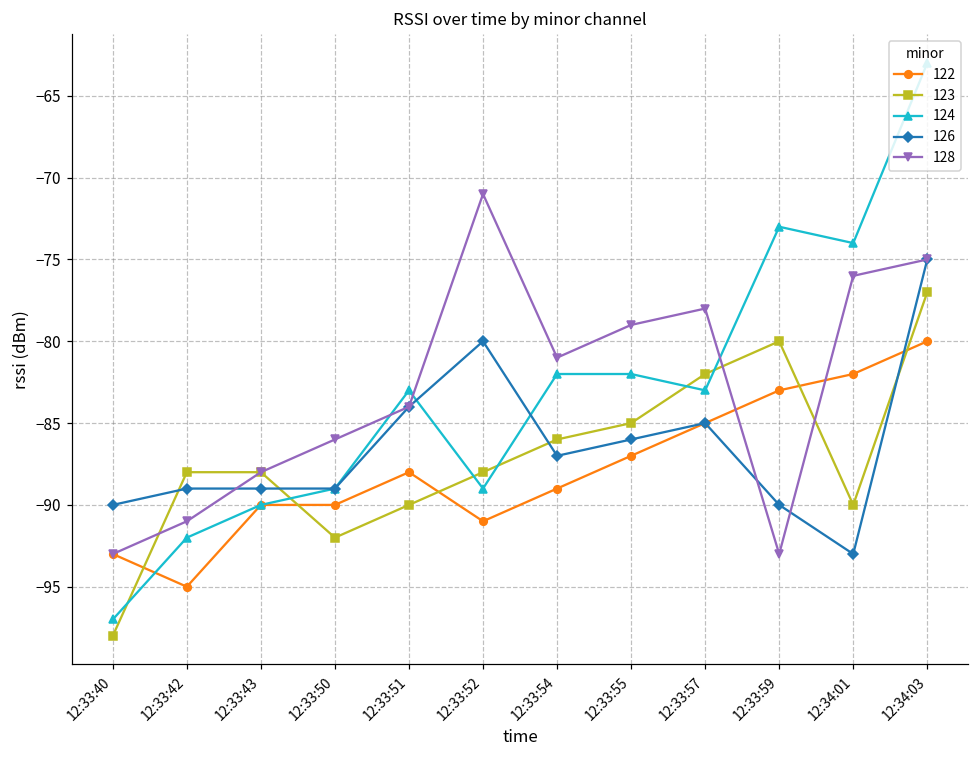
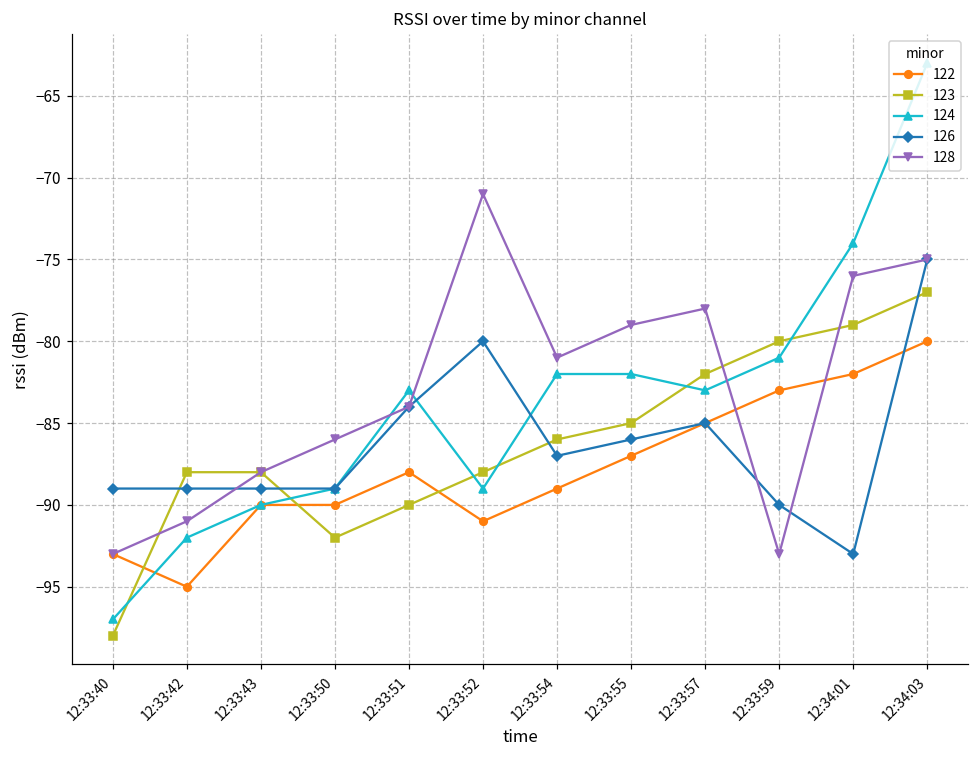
126, 12:33:40: -90 -> -89
124, 12:33:59: -73 -> -81
123, 12:34:01: -90 -> -79
